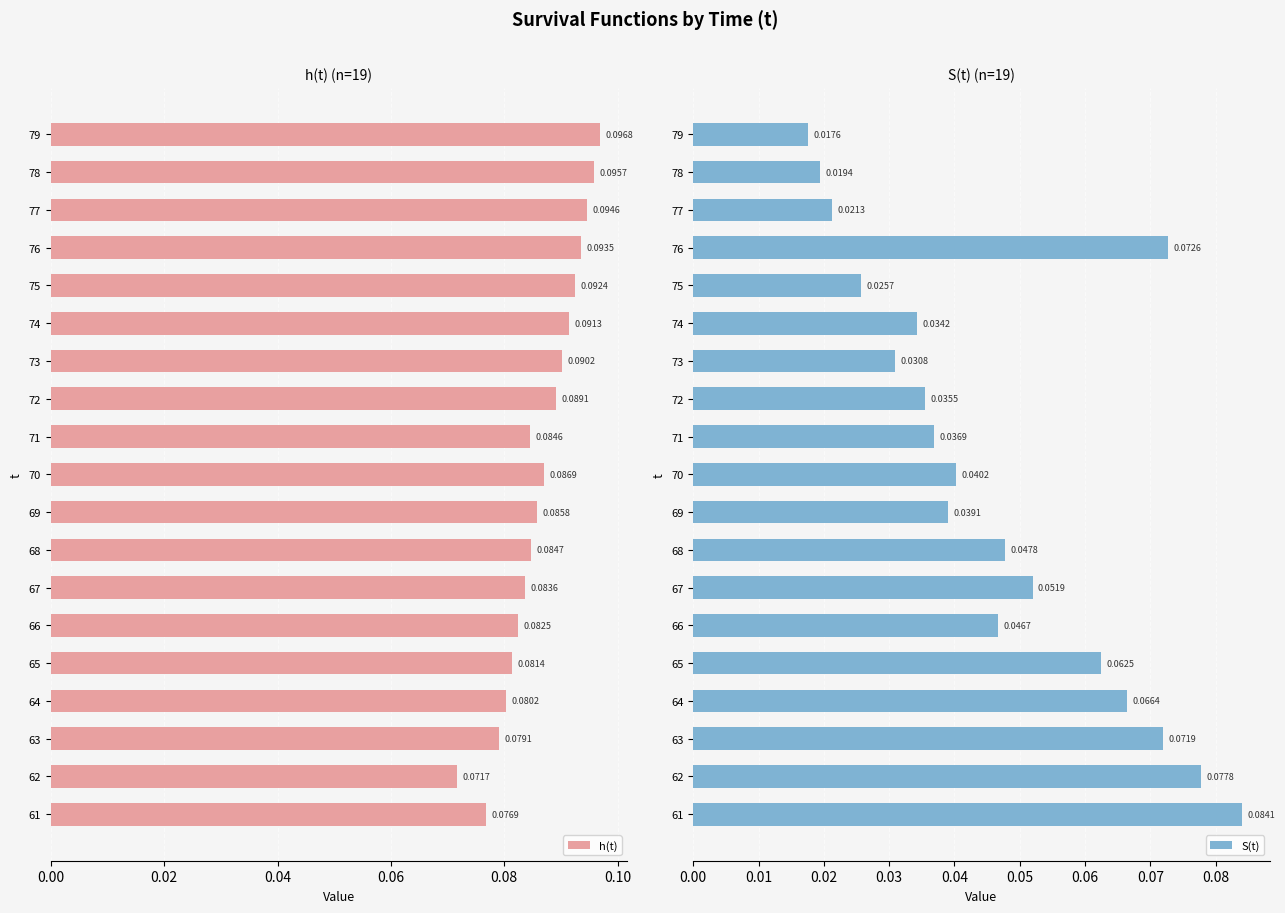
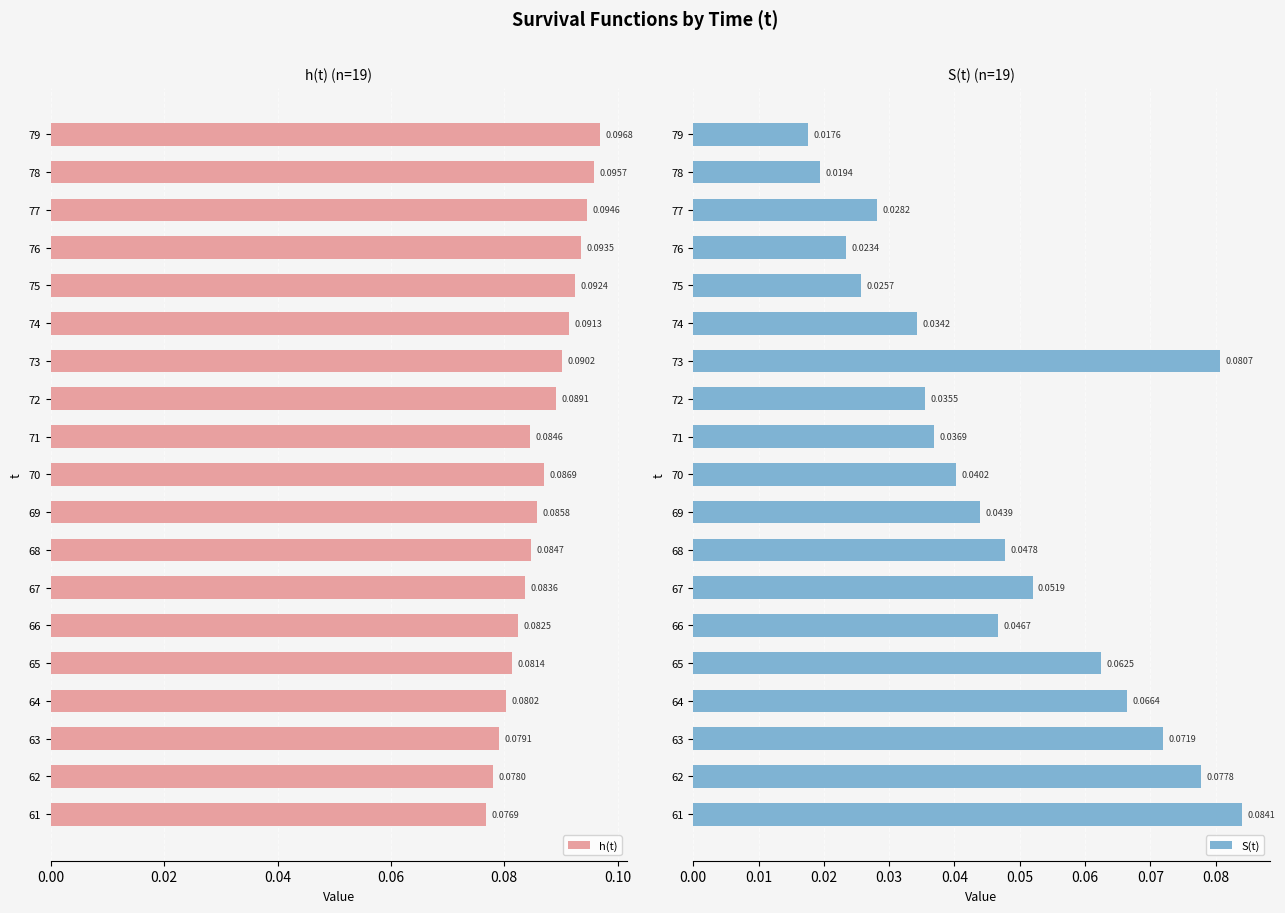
h(t) (n=19), 62: 0.0717 -> 0.0780
S(t) (n=19), 77: 0.0213 -> 0.0282
S(t) (n=19), 76: 0.0726 -> 0.0234
S(t) (n=19), 73: 0.0308 -> 0.0807
S(t) (n=19), 69: 0.0391 -> 0.0439
